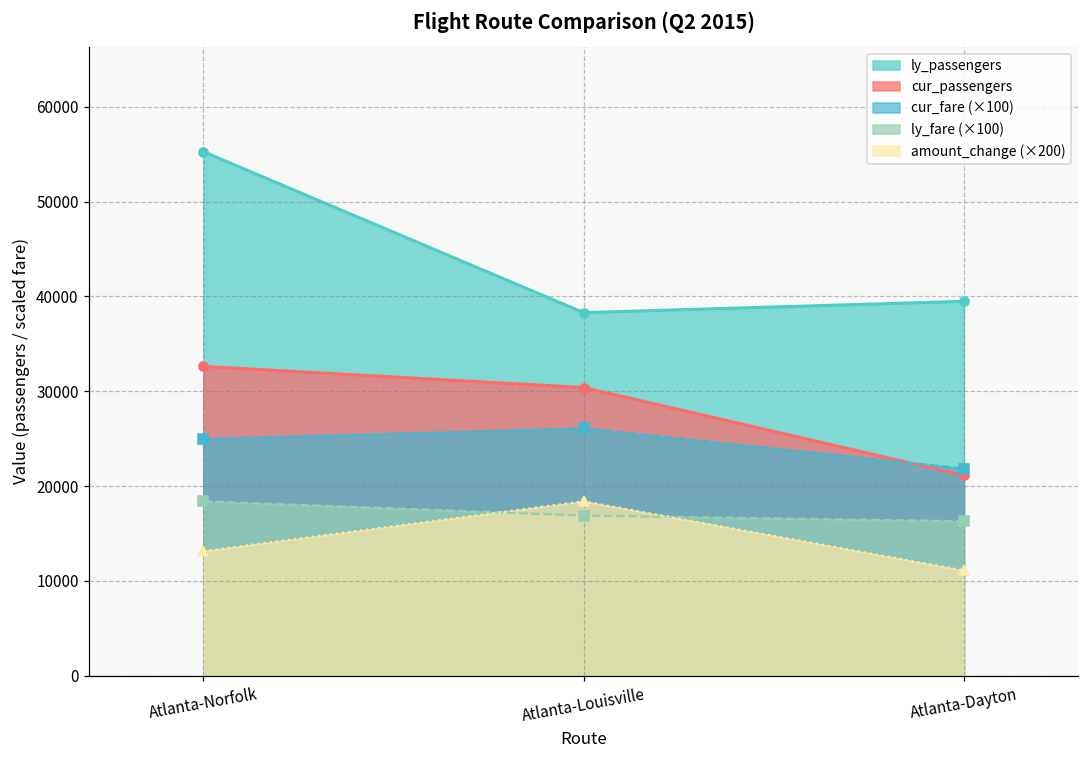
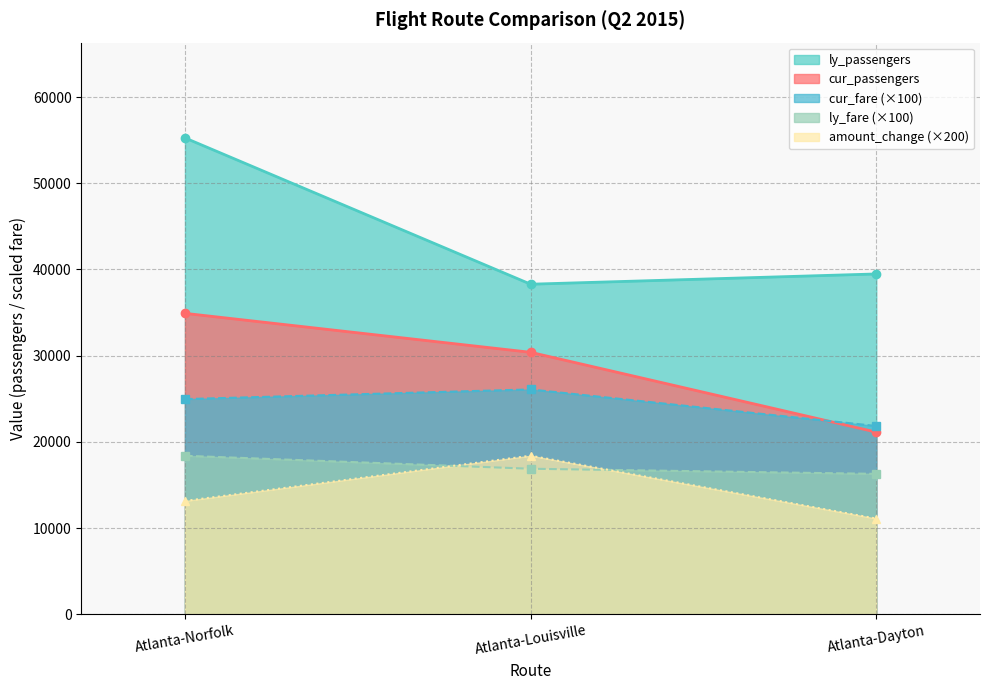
cur_passengers, Atlanta-Norfolk: 33000 -> 35000
